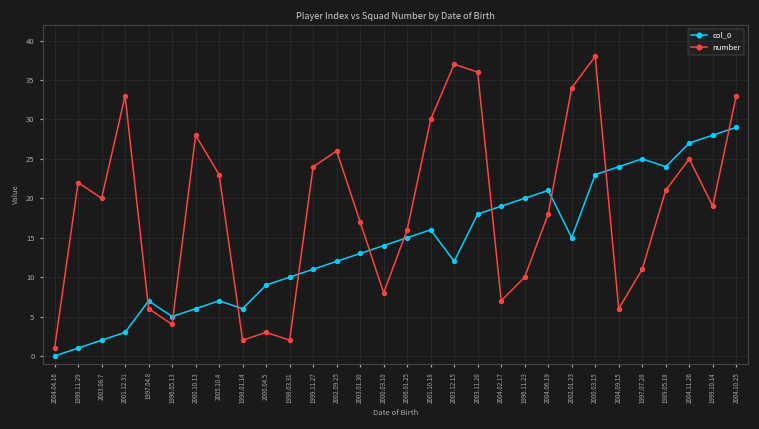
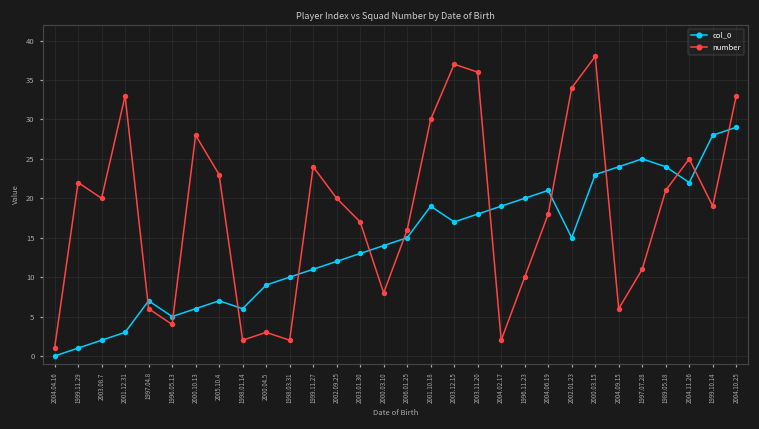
number, 2002.09.25: 26 -> 20
col_0, 2001.10.18: 16 -> 19
col_0, 2003.12.15: 12 -> 17
number, 2004.02.17: 7 -> 2
col_0, 2004.11.26: 27 -> 22
